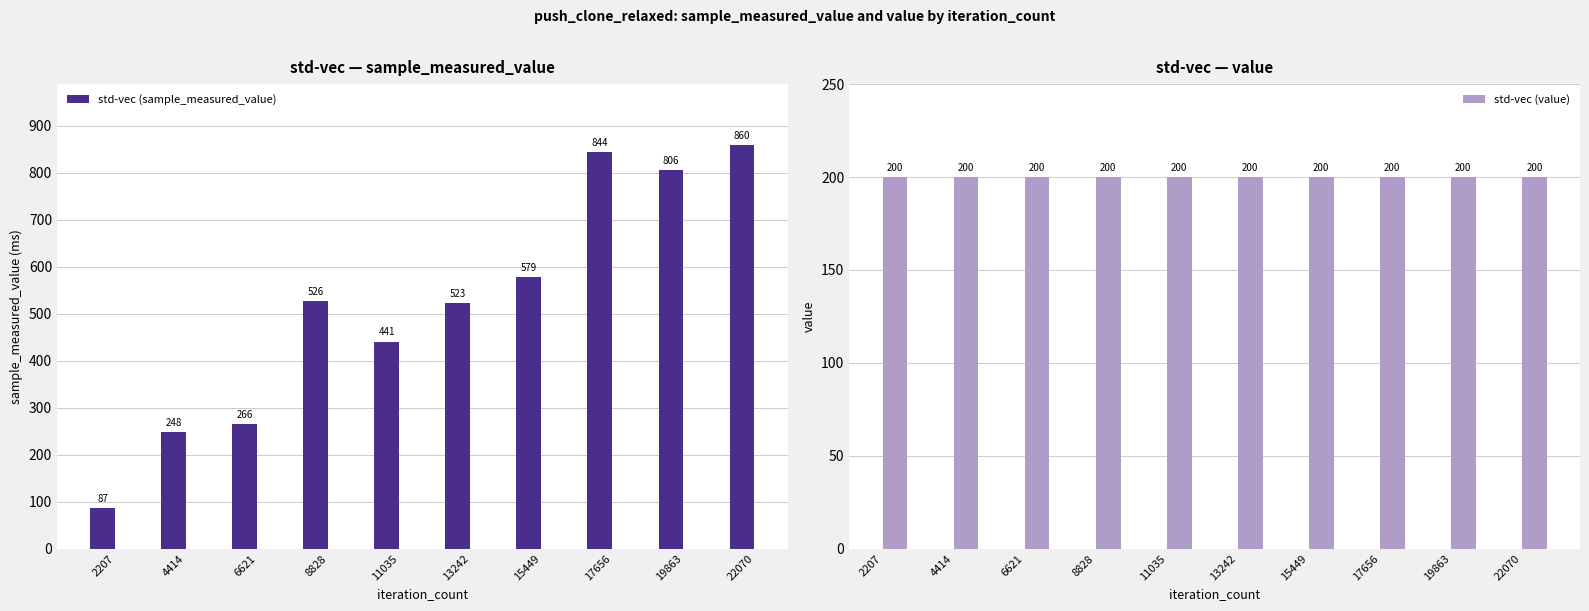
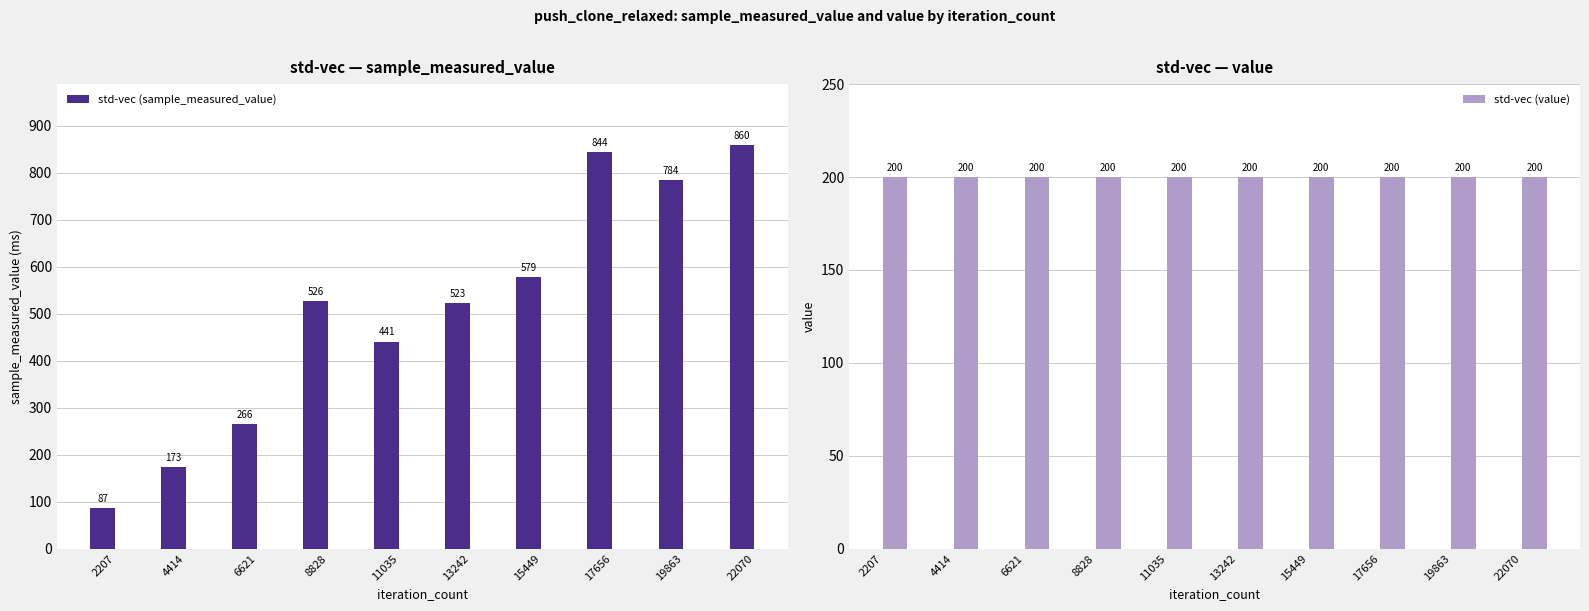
std-vec — sample_measured_value, 4414: 248 -> 173
std-vec — sample_measured_value, 19863: 806 -> 784
